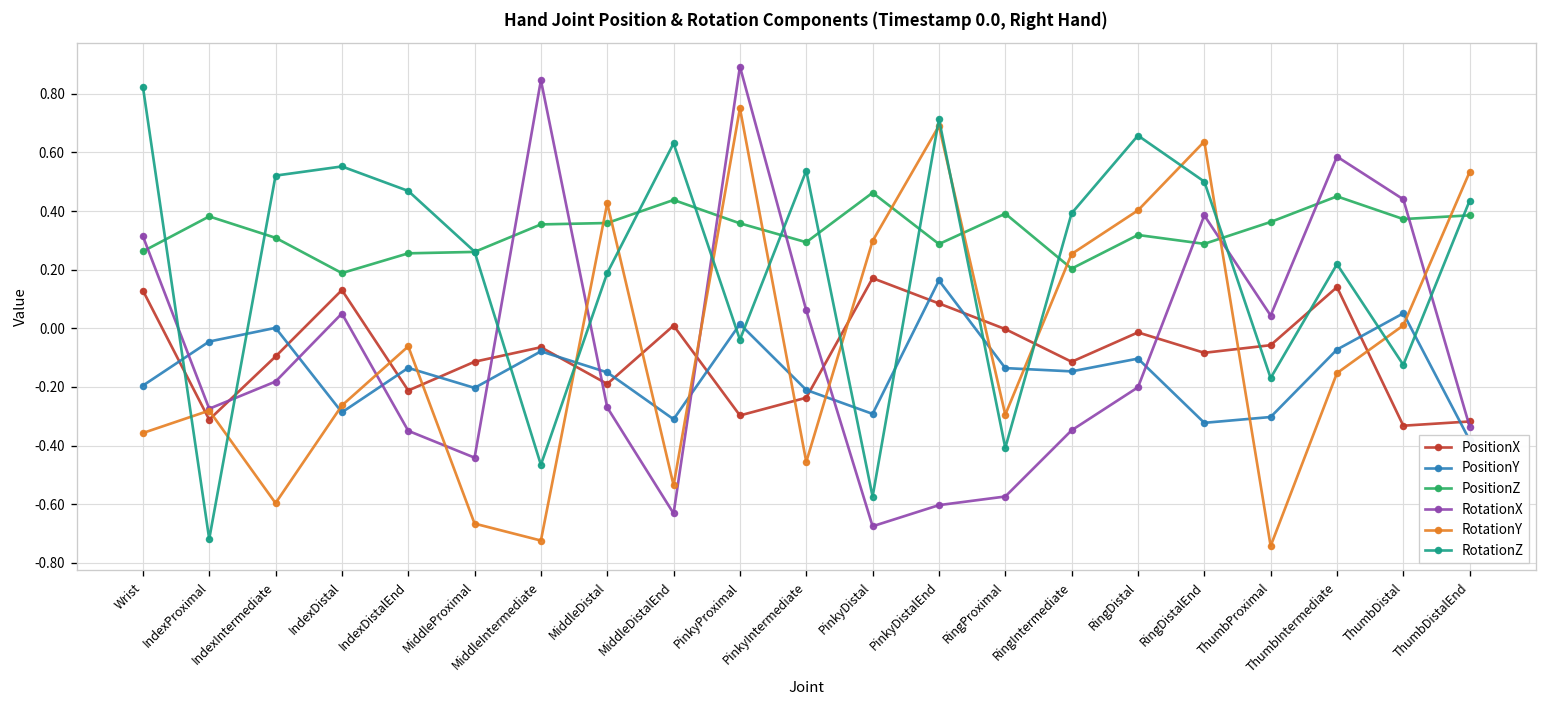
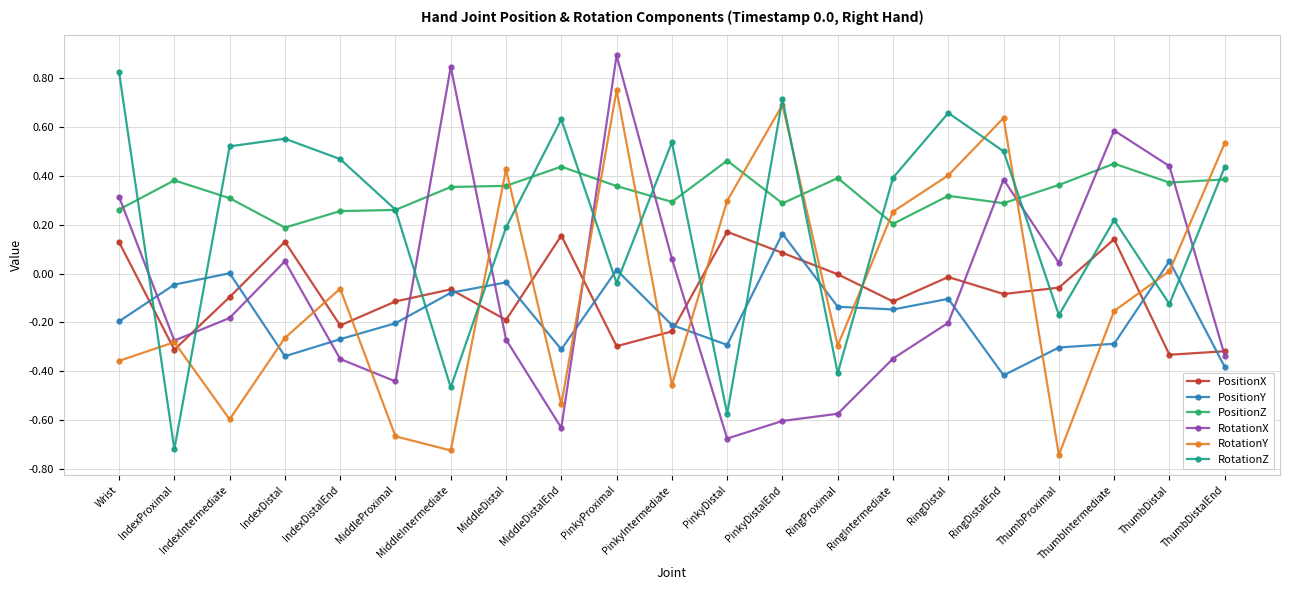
PositionY, IndexDistal: -0.29 -> -0.34
PositionY, IndexDistalEnd: -0.14 -> -0.27
PositionY, MiddleDistal: -0.15 -> -0.04
PositionX, MiddleDistalEnd: 0.01 -> 0.16
PositionY, RingDistalEnd: -0.32 -> -0.42
PositionY, ThumbIntermediate: -0.07 -> -0.29
